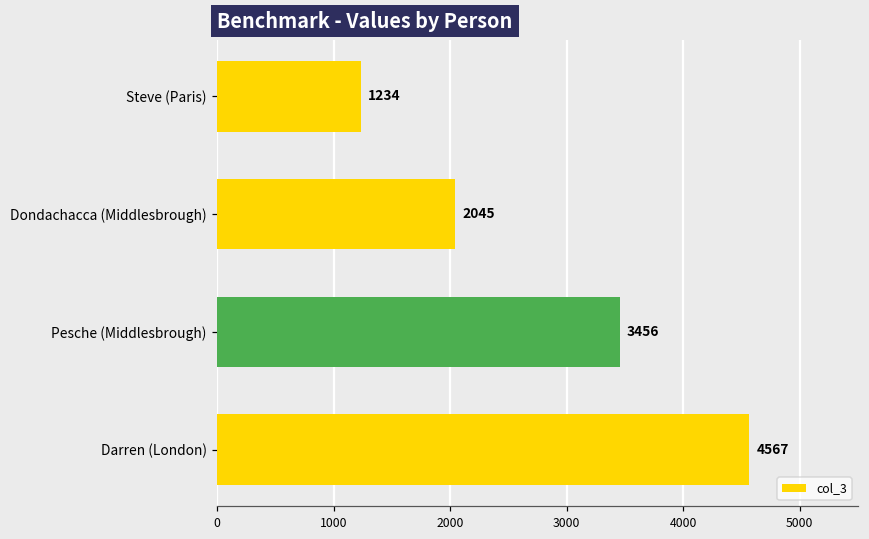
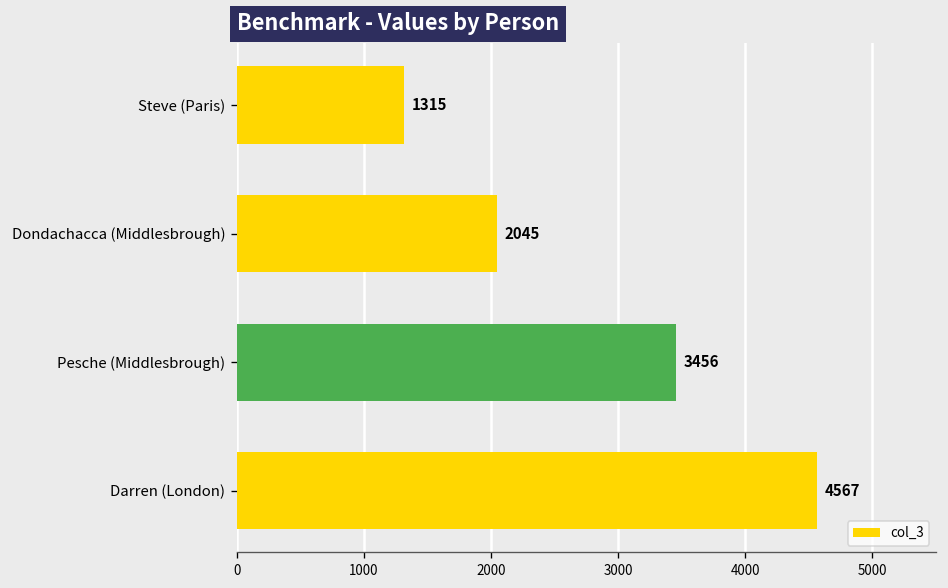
Steve (Paris): 1234 -> 1315
